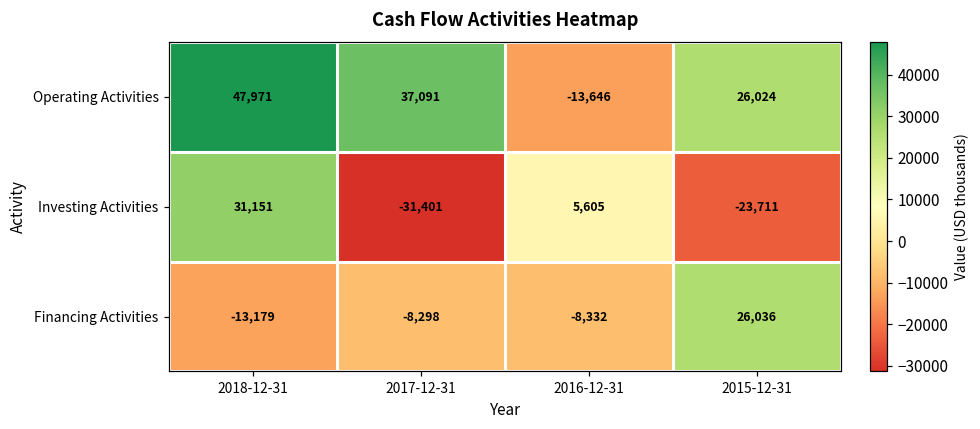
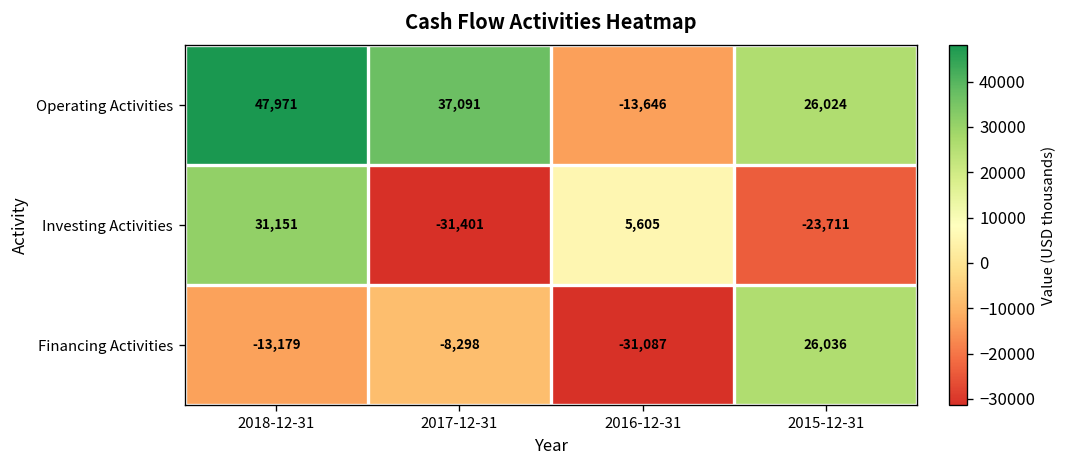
Financing Activities, 2016-12-31: -8,332 -> -31,087
